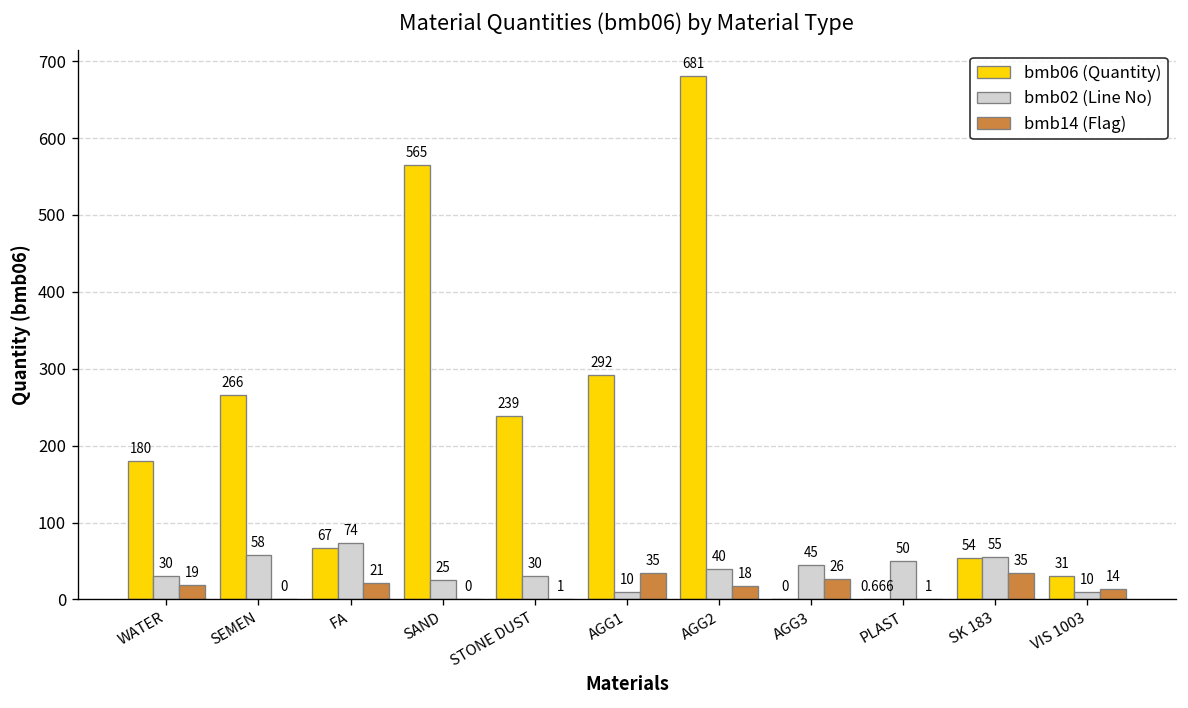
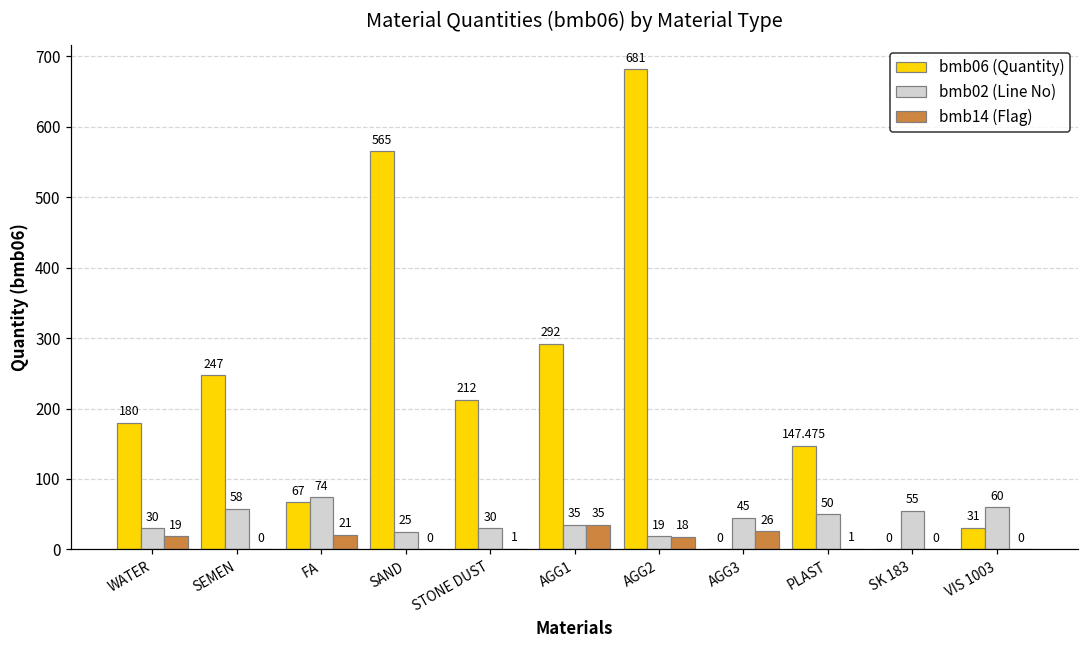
bmb06 (Quantity), SEMEN: 266 -> 247
bmb06 (Quantity), STONE DUST: 239 -> 212
bmb02 (Line No), AGG1: 10 -> 35
bmb02 (Line No), AGG2: 40 -> 19
bmb06 (Quantity), PLAST: 0.666 -> 147.475
bmb06 (Quantity), SK 183: 54 -> 0
bmb14 (Flag), SK 183: 35 -> 0
bmb02 (Line No), VIS 1003: 10 -> 60
bmb14 (Flag), VIS 1003: 14 -> 0
